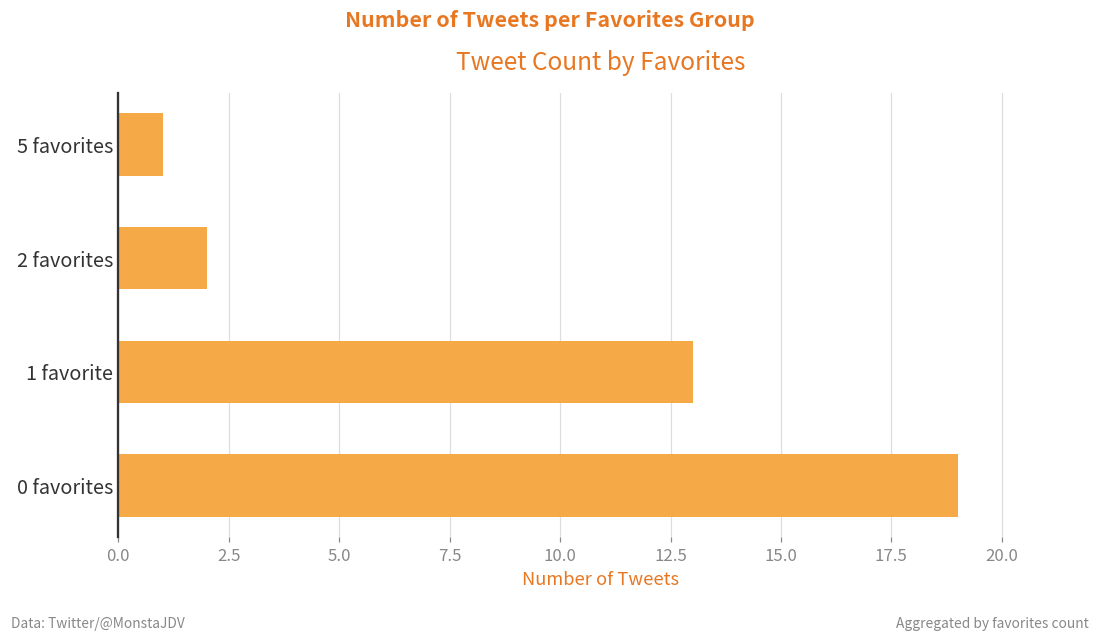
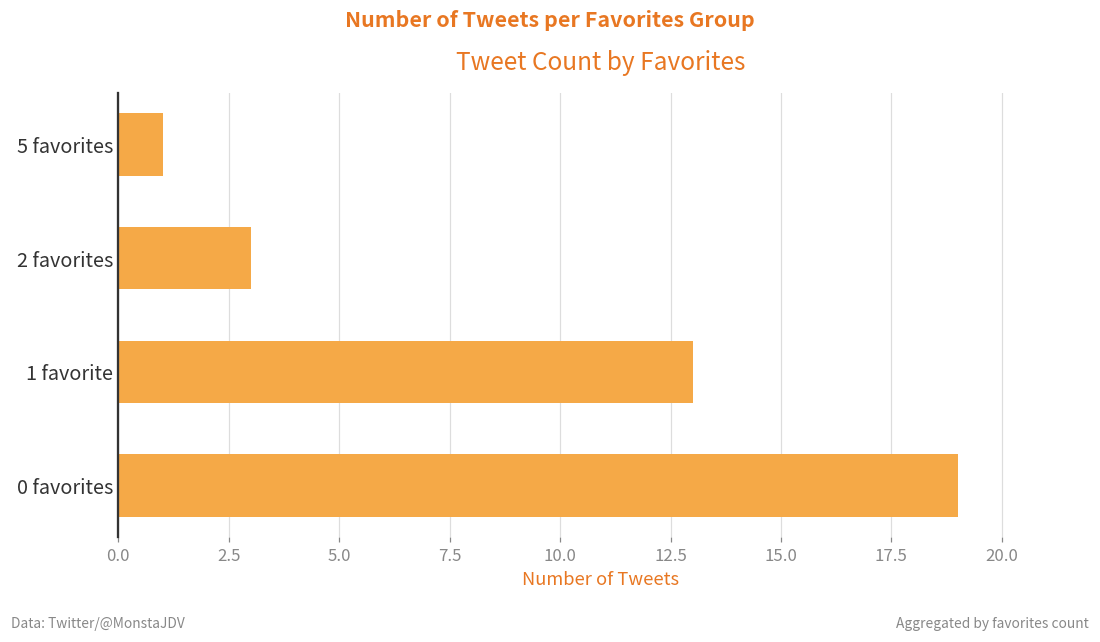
2 favorites: 2 -> 3
